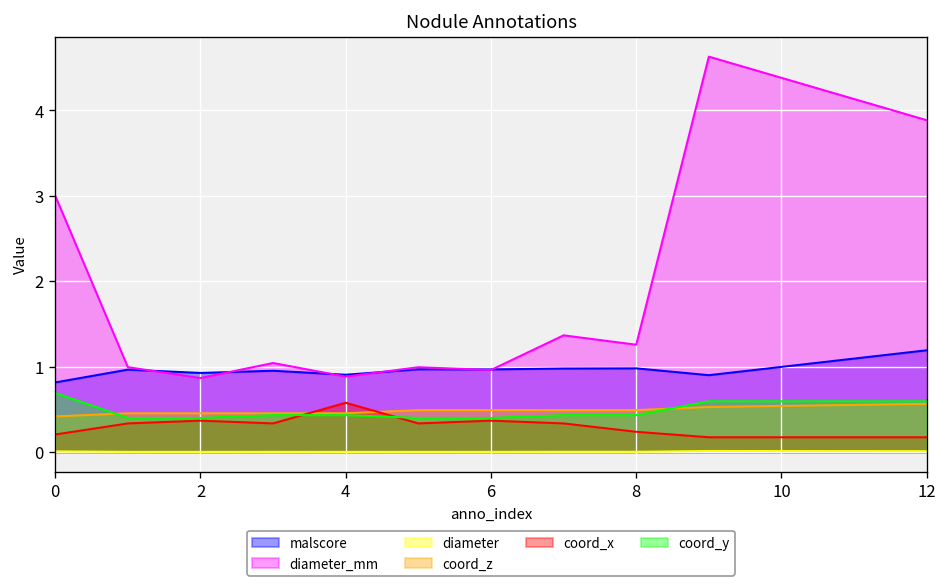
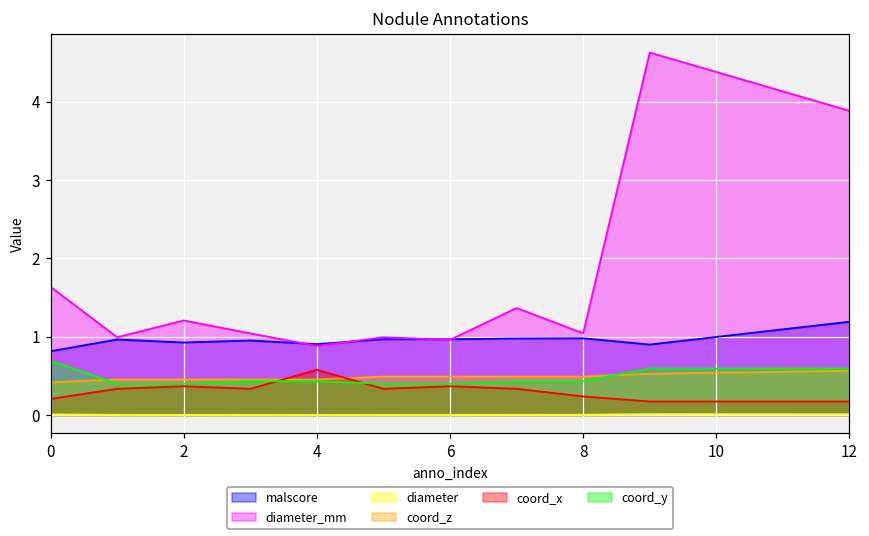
diameter_mm, 0: 3.0 -> 1.6
diameter_mm, 2: 0.9 -> 1.2
diameter_mm, 8: 1.3 -> 1.0
